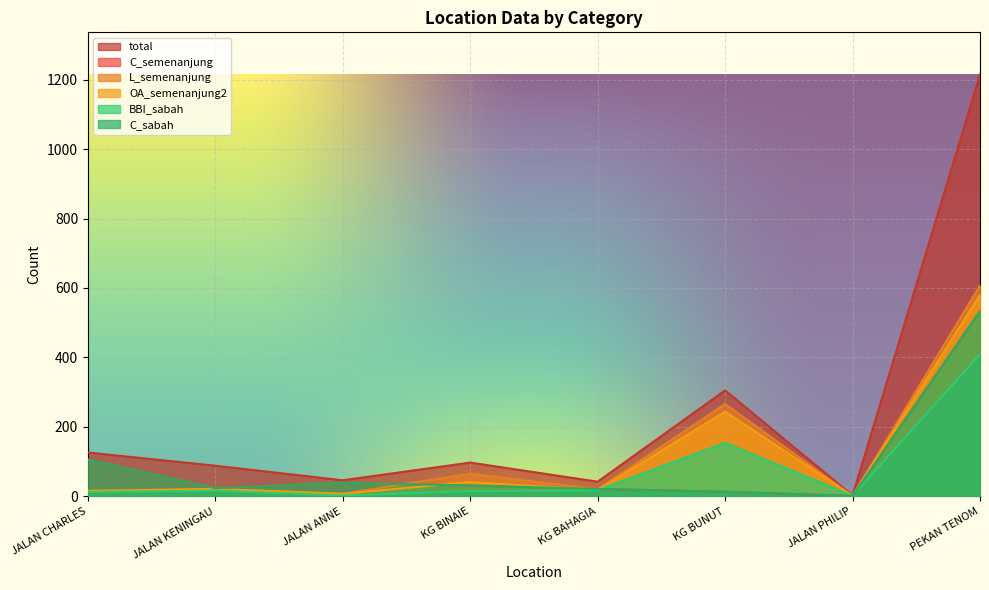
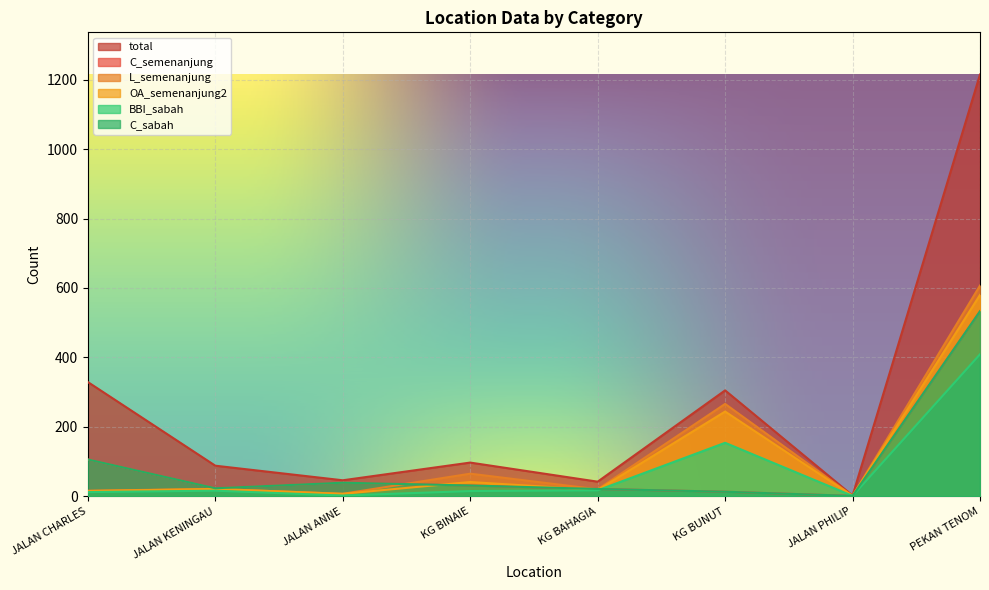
total, JALAN CHARLES: 130 -> 330
